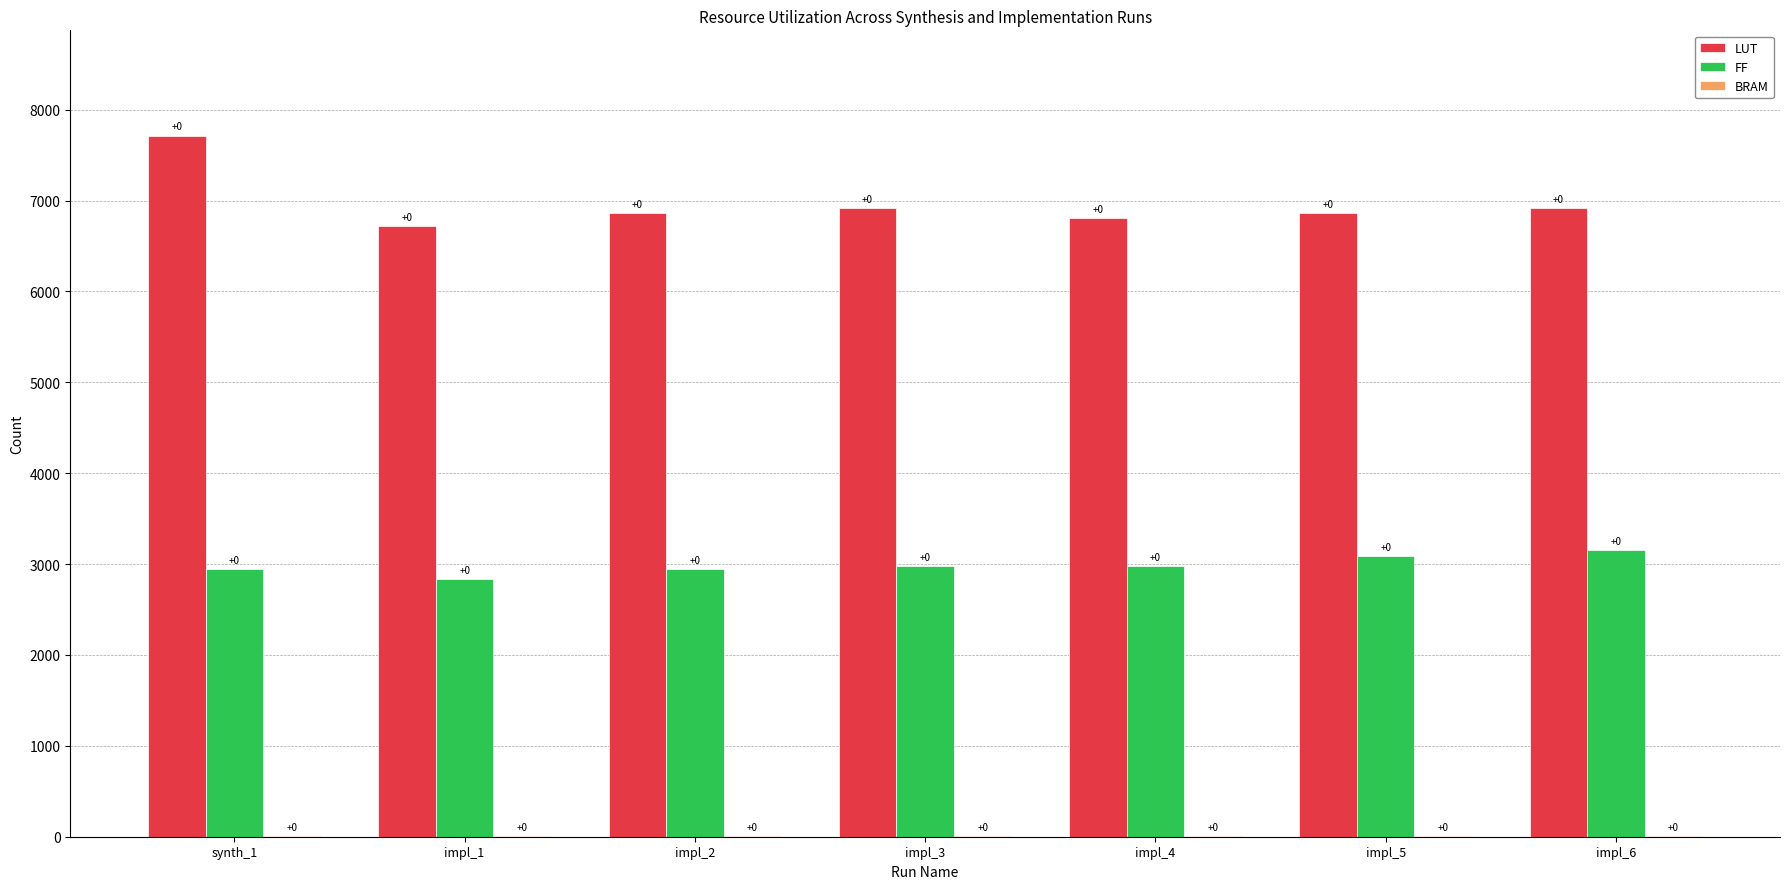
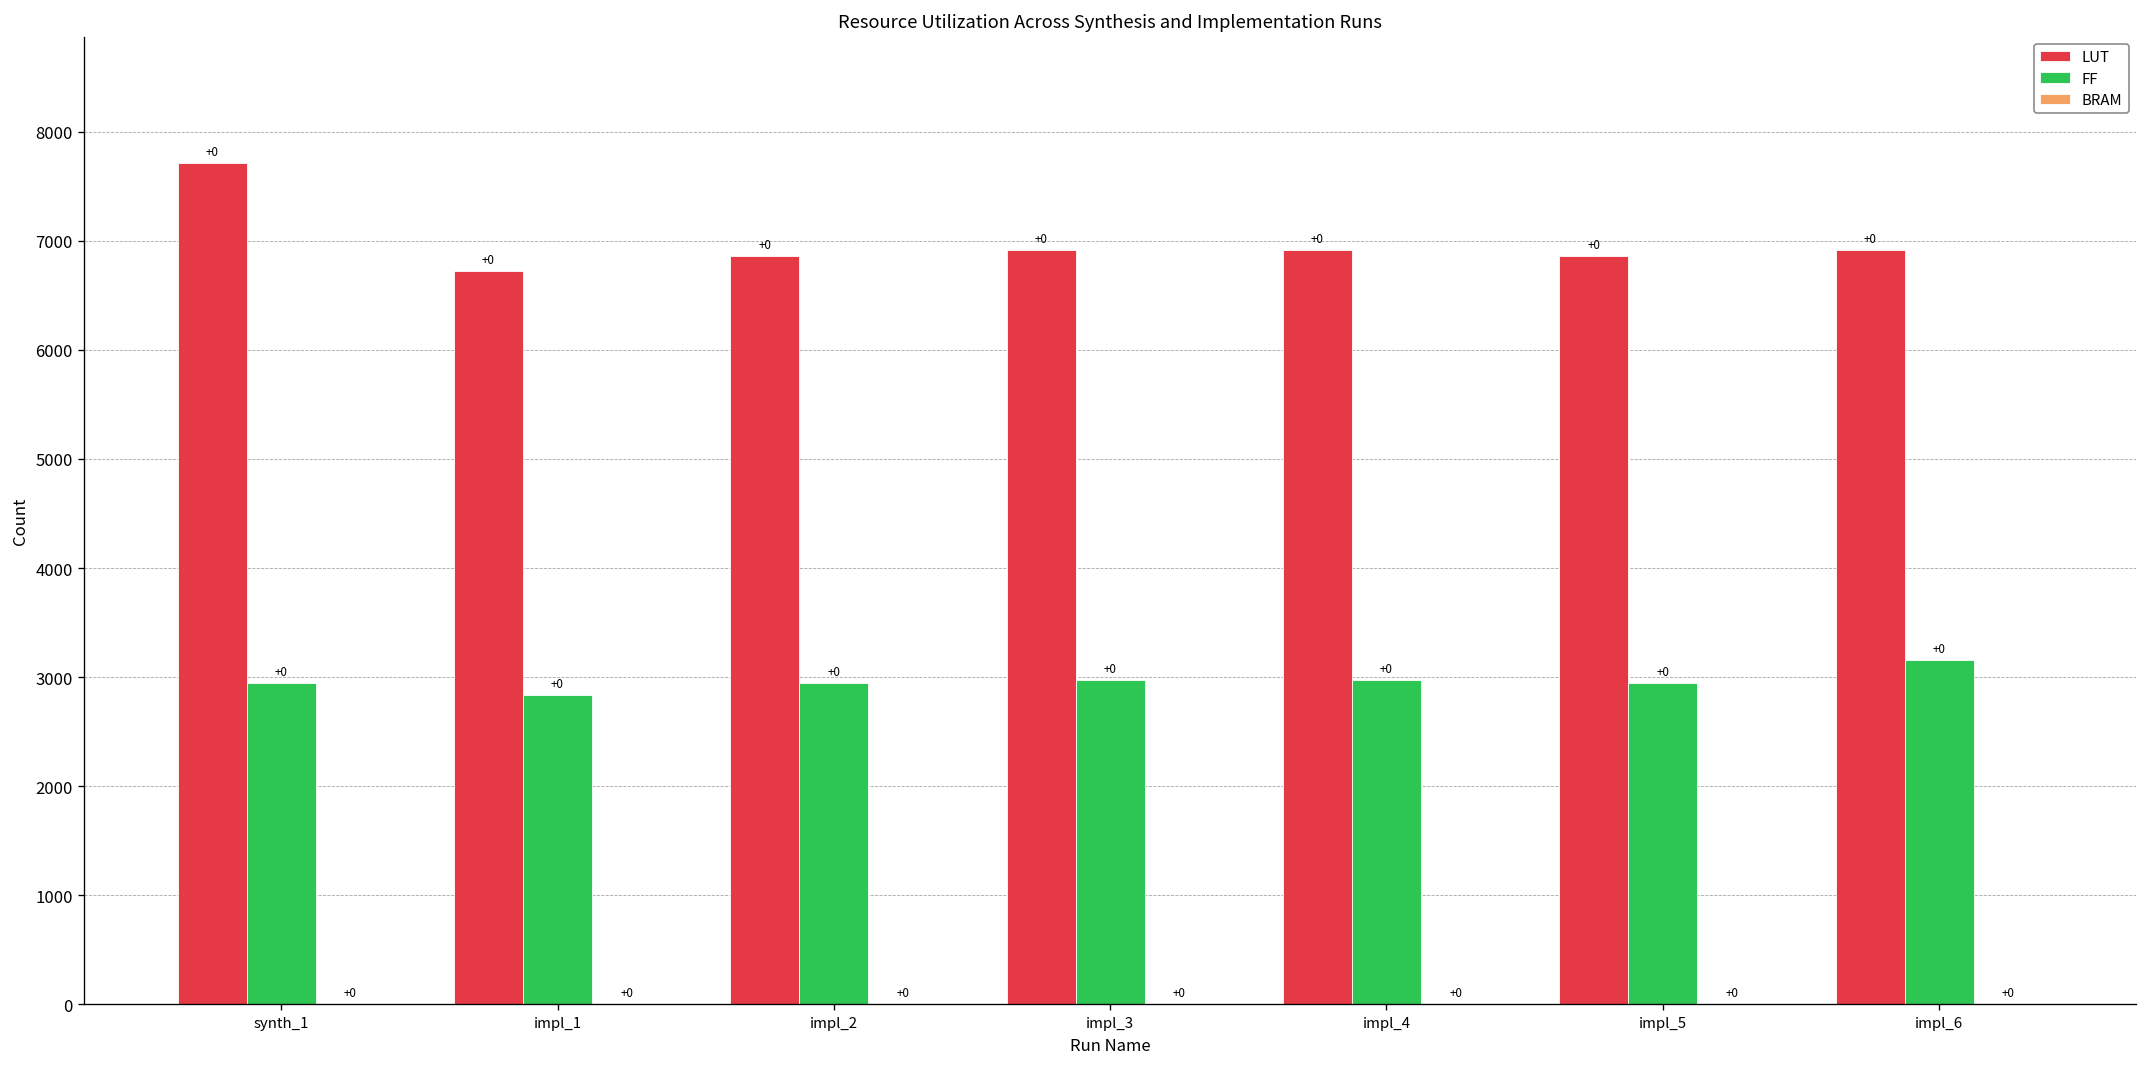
LUT, impl_4: 6800 -> 6900
FF, impl_5: 3100 -> 2900
